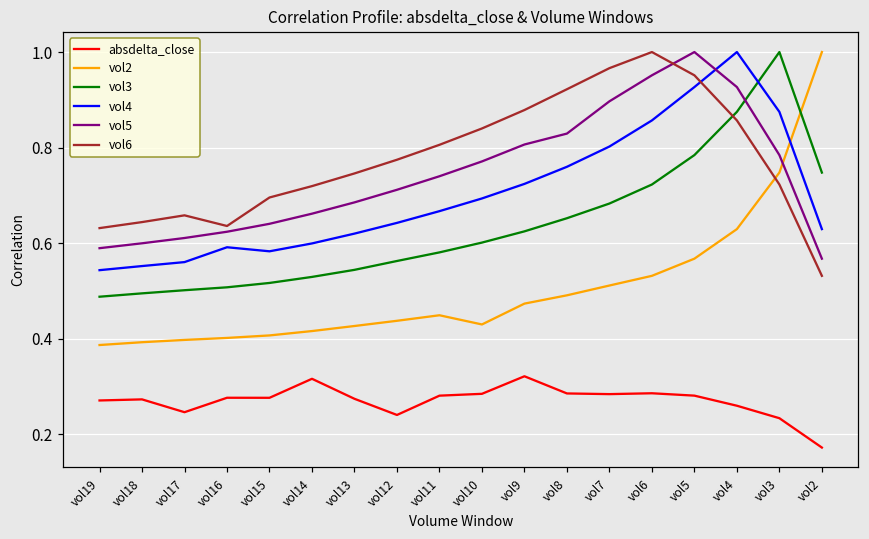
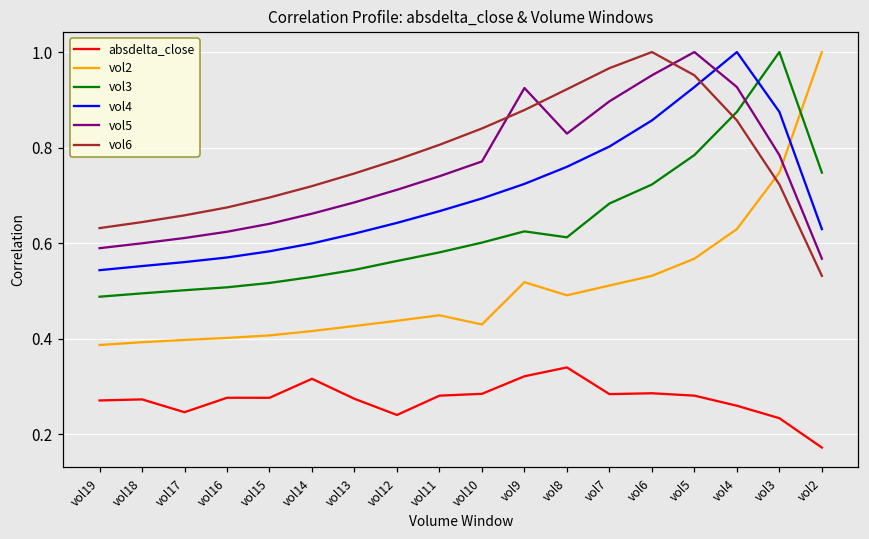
vol4, vol16: 0.59 -> 0.57
vol6, vol16: 0.64 -> 0.67
vol2, vol9: 0.47 -> 0.52
vol5, vol9: 0.81 -> 0.92
absdelta_close, vol8: 0.29 -> 0.34
vol3, vol8: 0.65 -> 0.61
